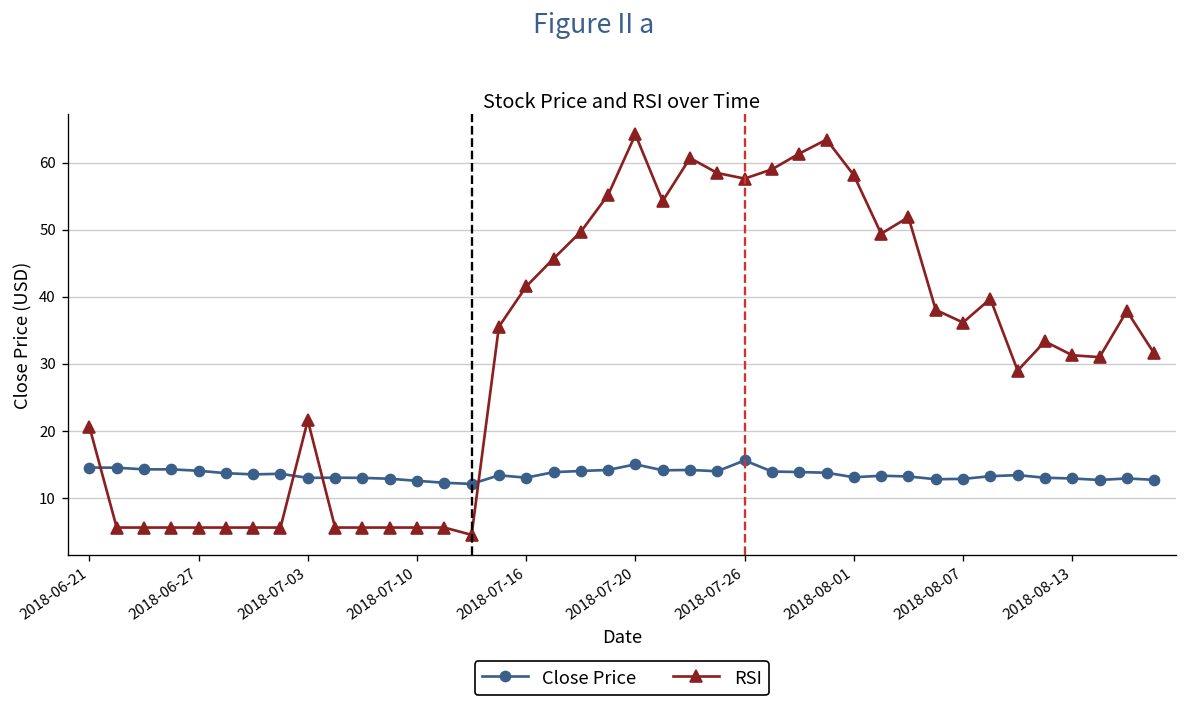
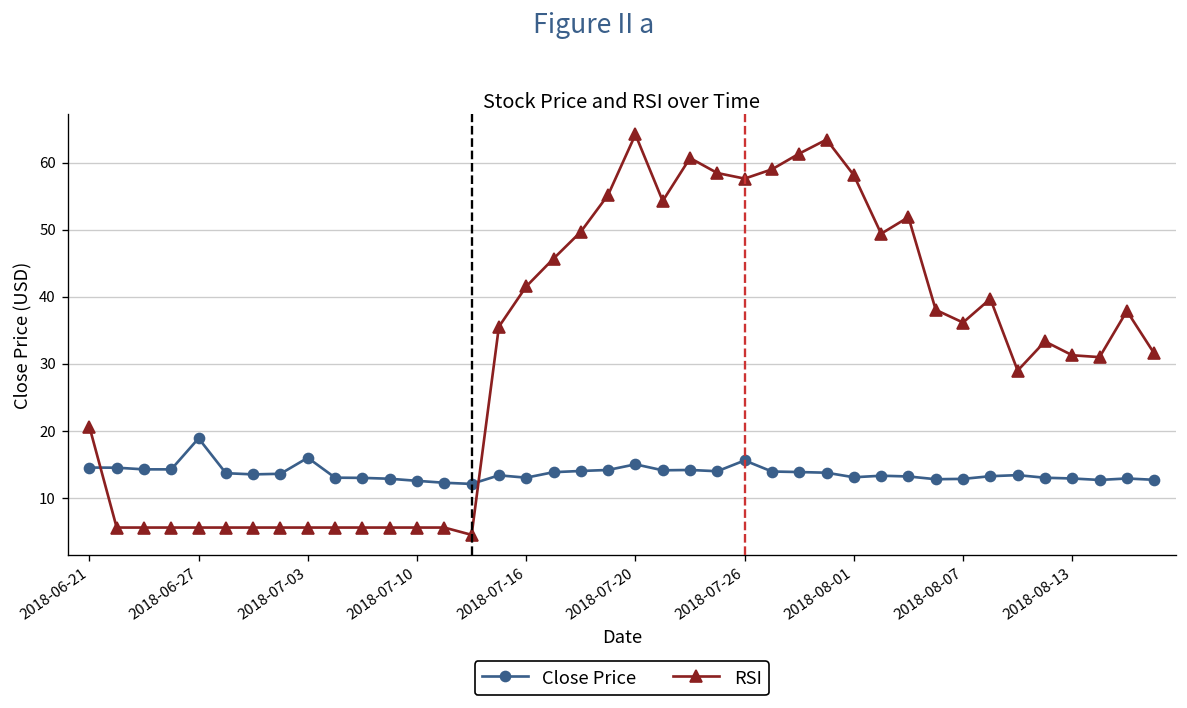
Close Price, 2018-06-27: 14 -> 19
Close Price, 2018-07-03: 13 -> 16
RSI, 2018-07-03: 22 -> 6
